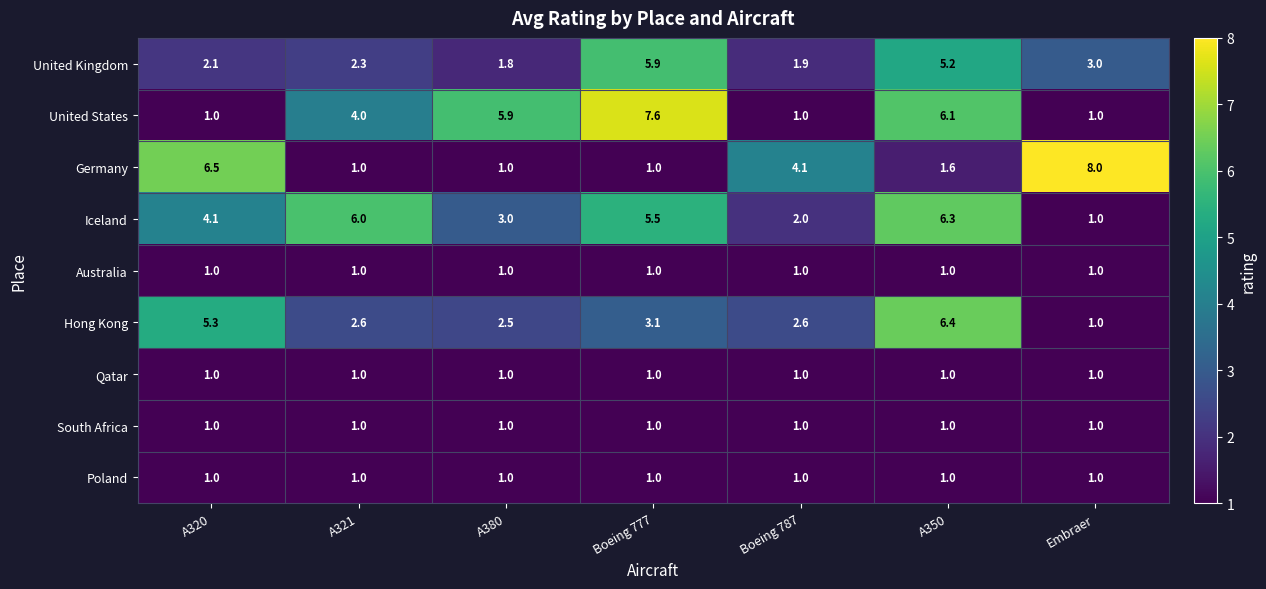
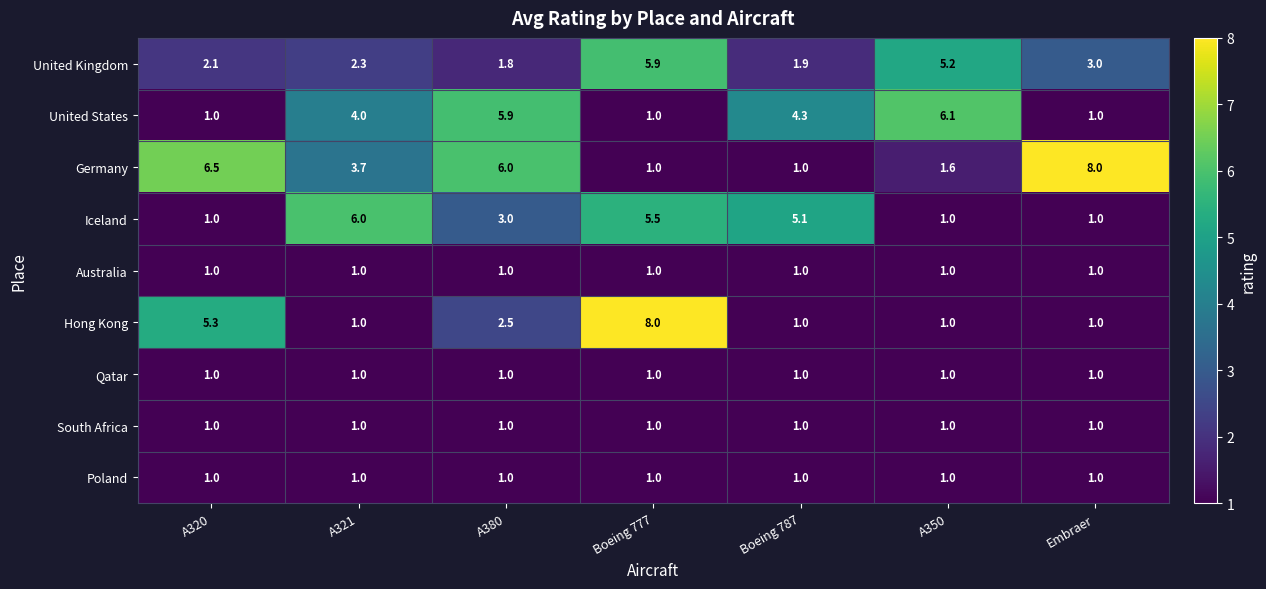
United States, Boeing 777: 7.6 -> 1.0
United States, Boeing 787: 1.0 -> 4.3
Germany, A321: 1.0 -> 3.7
Germany, A380: 1.0 -> 6.0
Germany, Boeing 787: 4.1 -> 1.0
Iceland, A320: 4.1 -> 1.0
Iceland, Boeing 787: 2.0 -> 5.1
Iceland, A350: 6.3 -> 1.0
Hong Kong, A321: 2.6 -> 1.0
Hong Kong, Boeing 777: 3.1 -> 8.0
Hong Kong, Boeing 787: 2.6 -> 1.0
Hong Kong, A350: 6.4 -> 1.0
